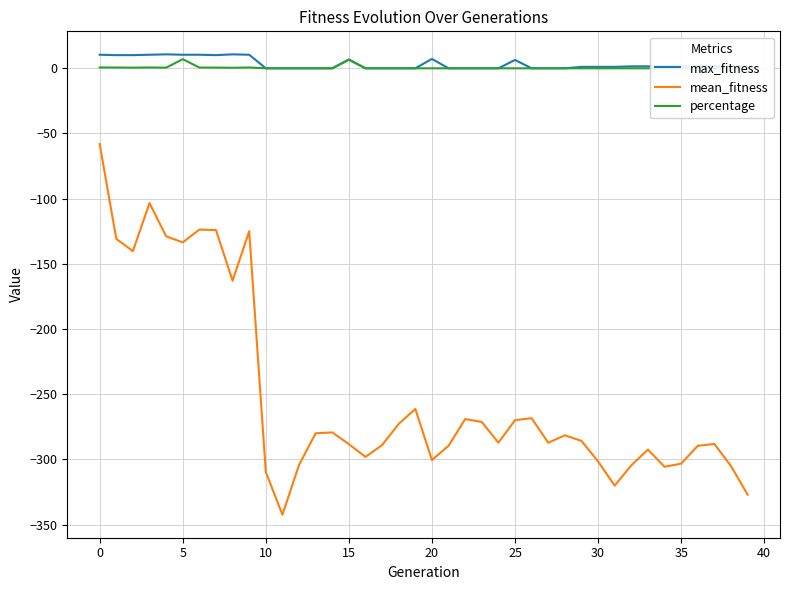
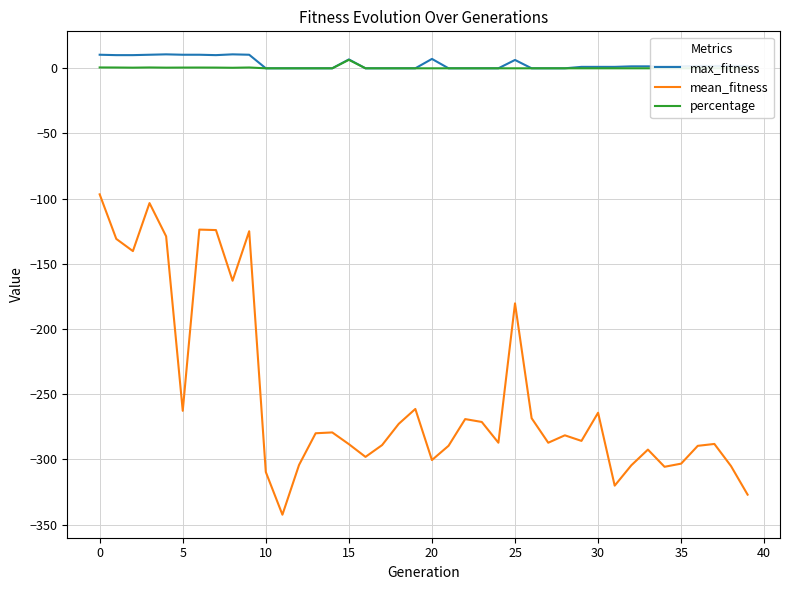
mean_fitness, 0: -58 -> -97
mean_fitness, 5: -134 -> -263
percentage, 5: 7 -> 1
mean_fitness, 25: -270 -> -180
mean_fitness, 30: -302 -> -264
